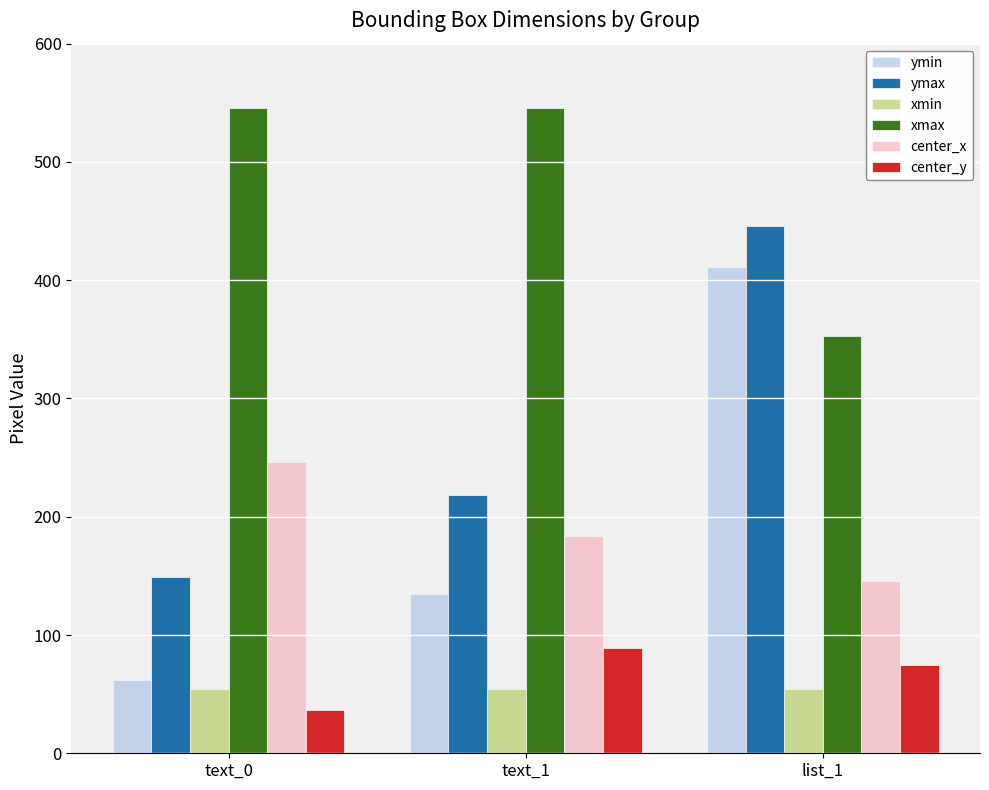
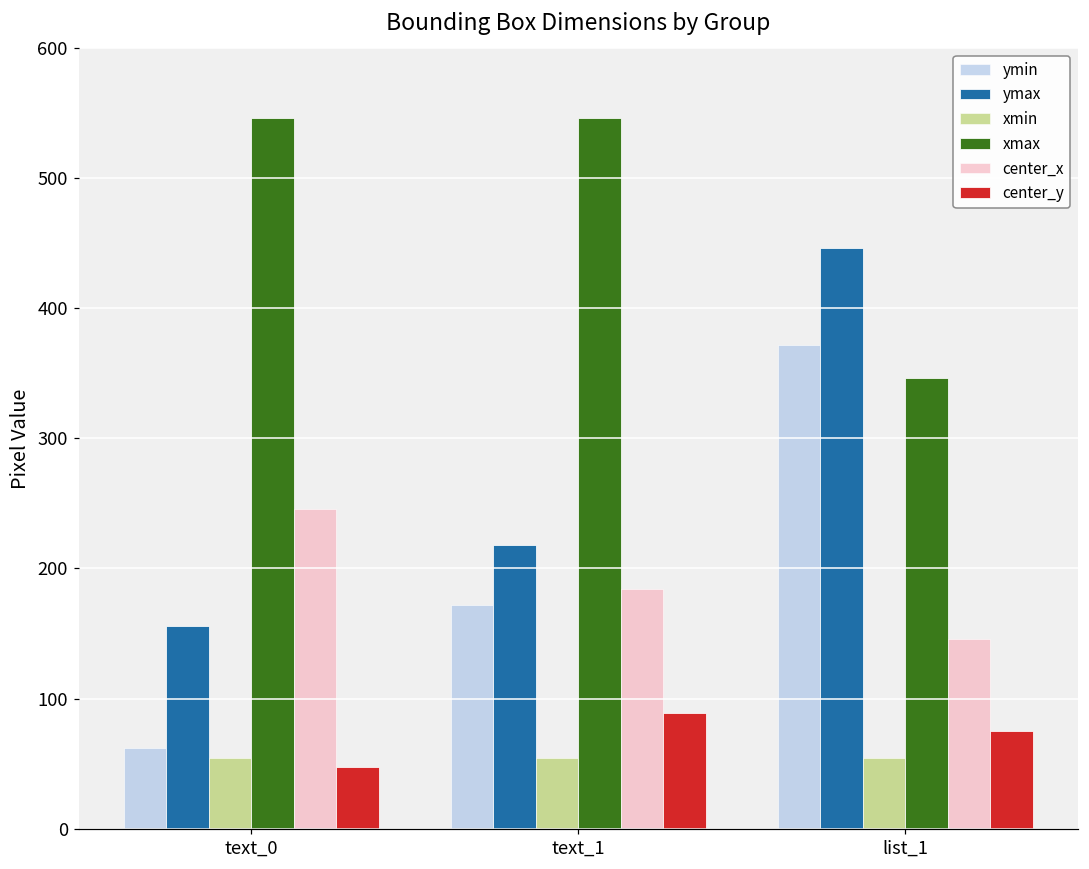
ymax, text_0: 149 -> 156
center_y, text_0: 37 -> 47
ymin, text_1: 135 -> 172
ymin, list_1: 411 -> 372
xmax, list_1: 353 -> 346
